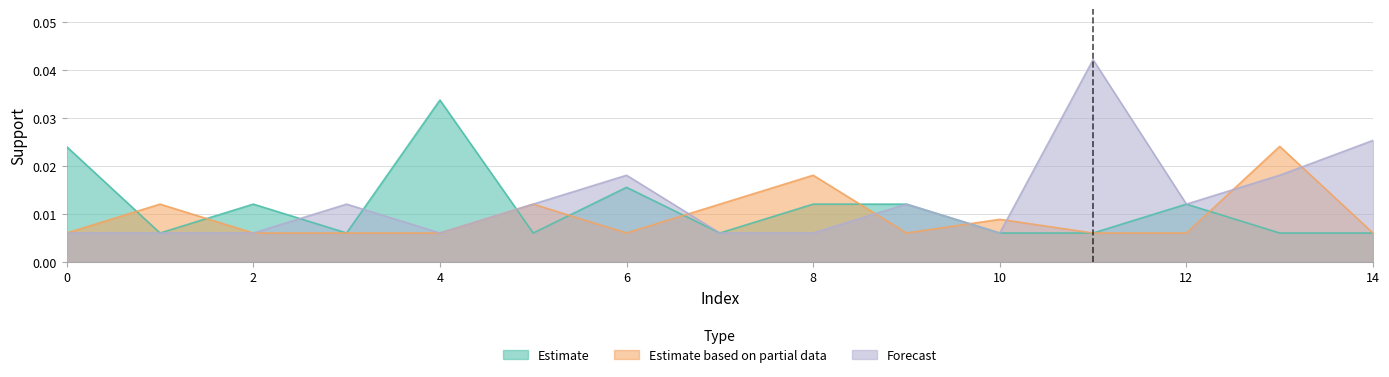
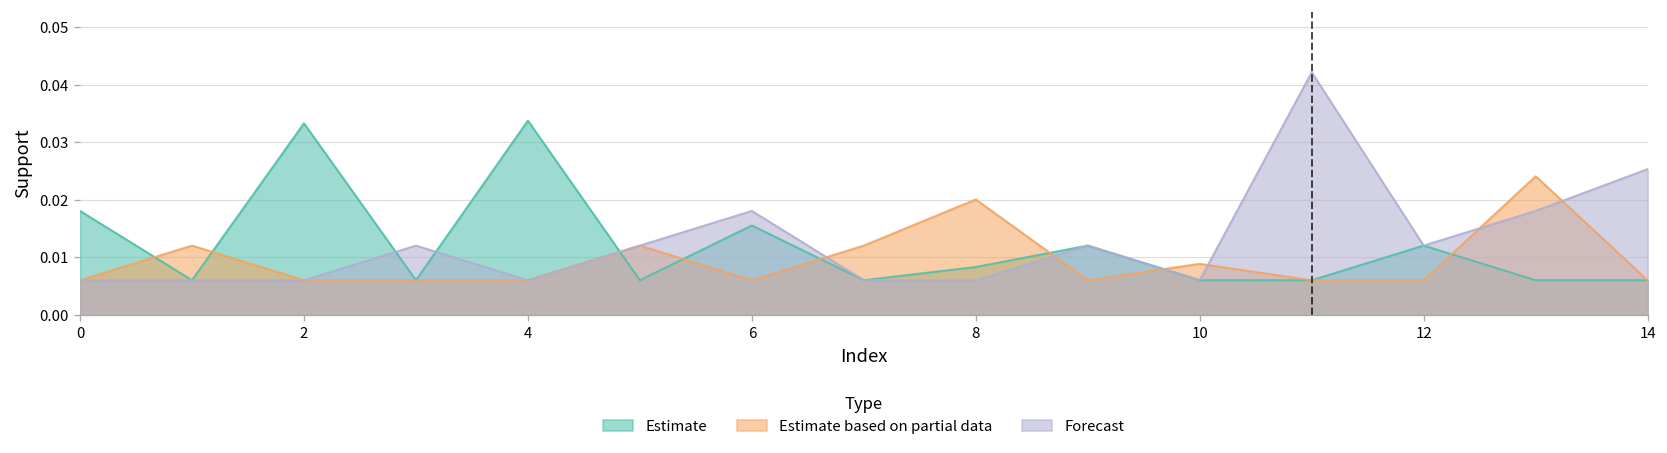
Estimate, 0: 0.024 -> 0.018
Estimate, 2: 0.012 -> 0.033
Estimate, 8: 0.012 -> 0.008
Estimate based on partial data, 8: 0.018 -> 0.020
